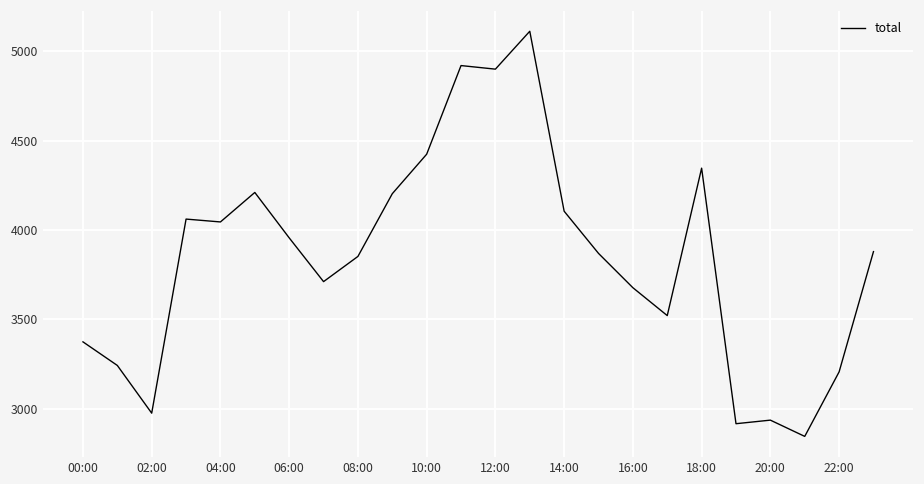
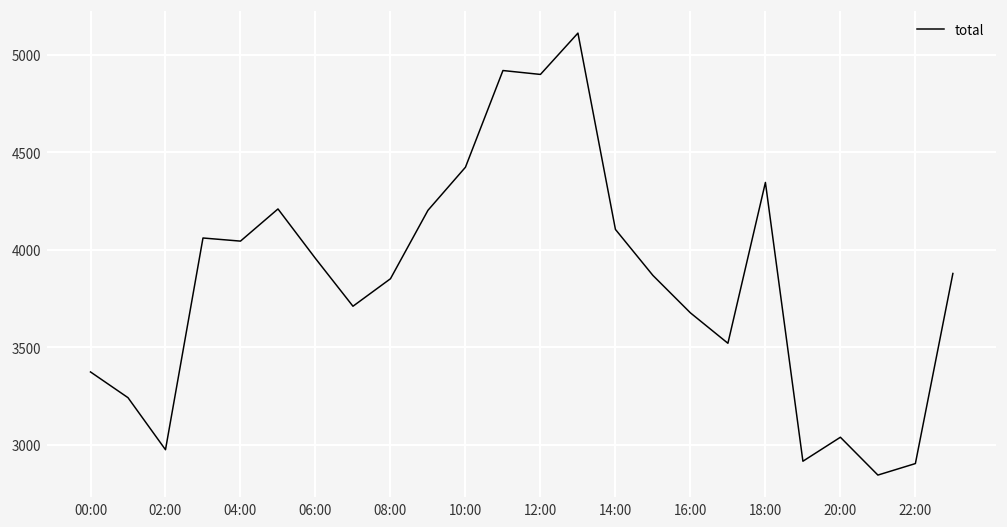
20:00: 2940 -> 3040
22:00: 3210 -> 2900
